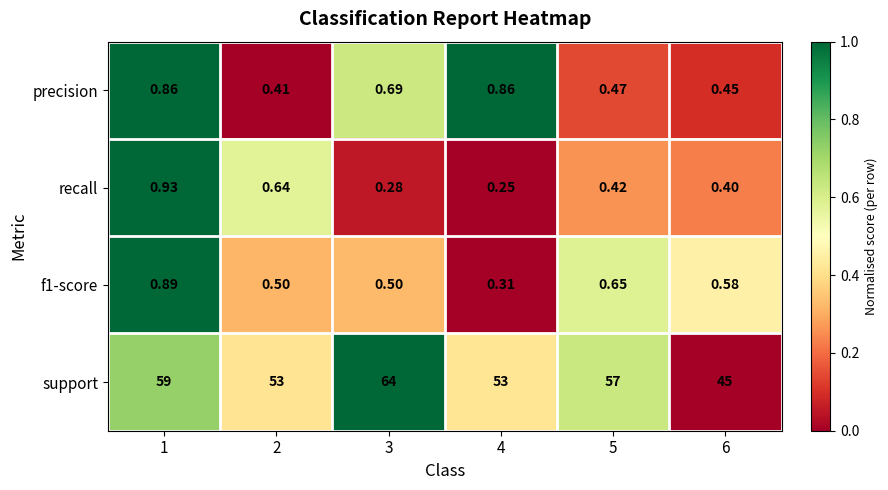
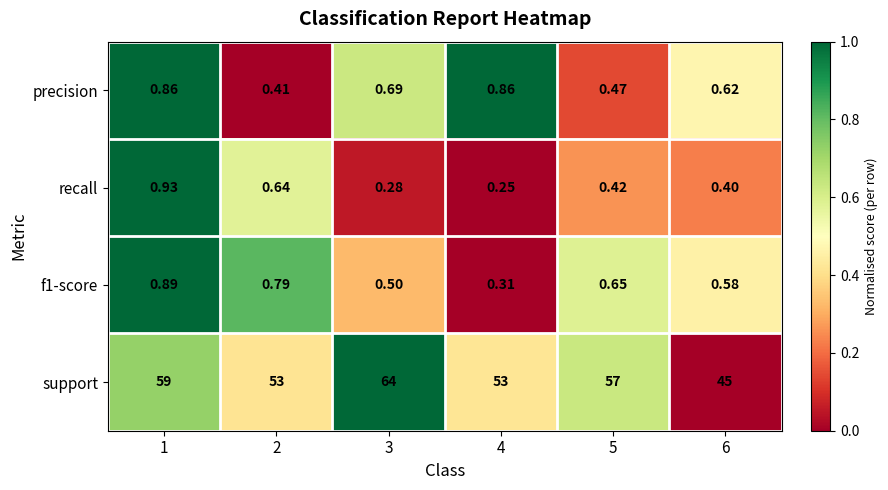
precision, 6: 0.45 -> 0.62
f1-score, 2: 0.50 -> 0.79
